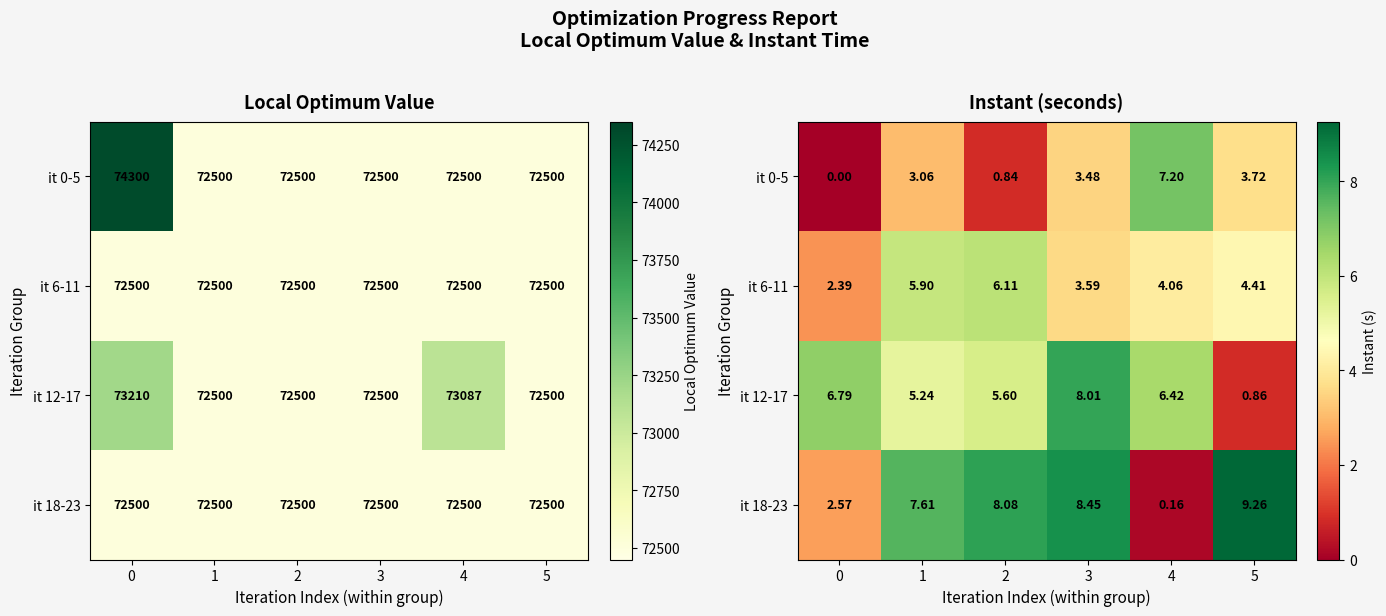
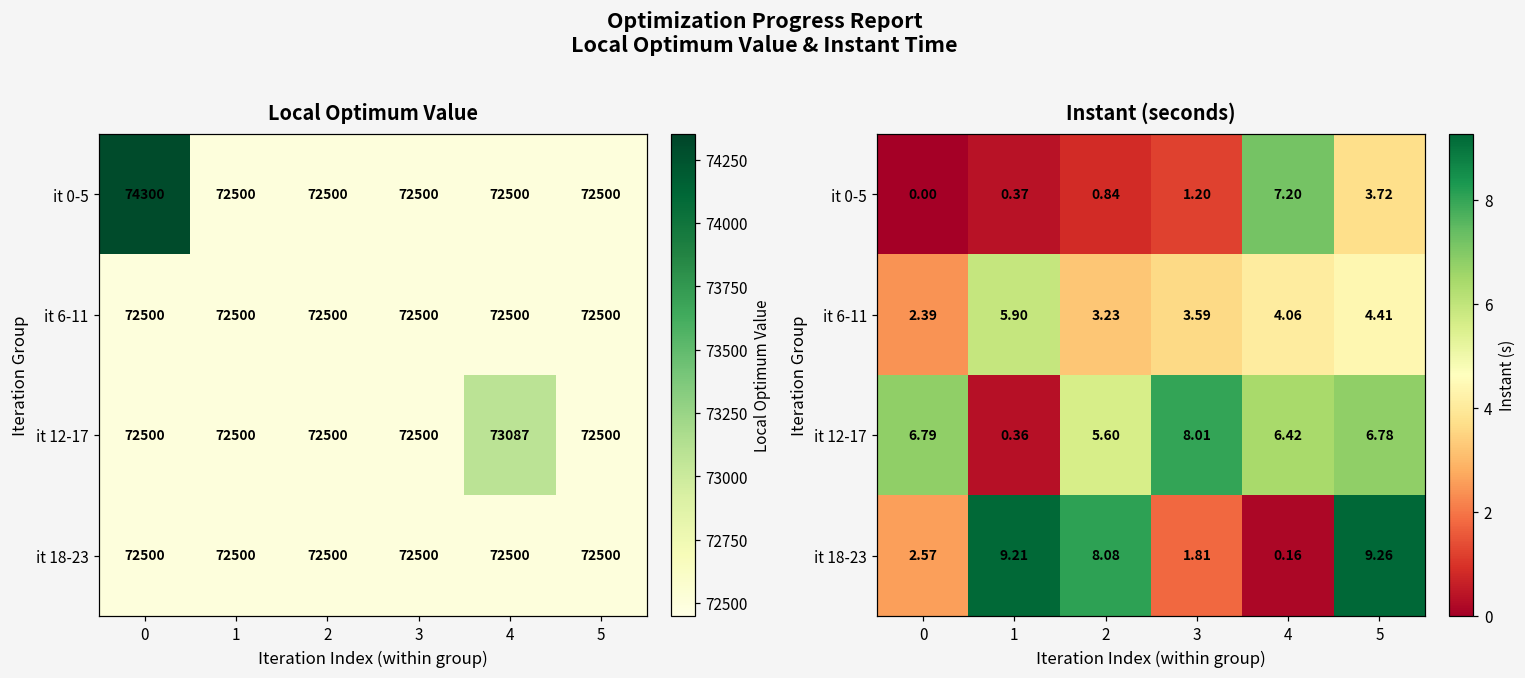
Local Optimum Value, it 12-17, 0: 73210 -> 72500
Instant (seconds), it 0-5, 1: 3.06 -> 0.37
Instant (seconds), it 0-5, 3: 3.48 -> 1.20
Instant (seconds), it 6-11, 2: 6.11 -> 3.23
Instant (seconds), it 12-17, 1: 5.24 -> 0.36
Instant (seconds), it 12-17, 5: 0.86 -> 6.78
Instant (seconds), it 18-23, 1: 7.61 -> 9.21
Instant (seconds), it 18-23, 3: 8.45 -> 1.81
